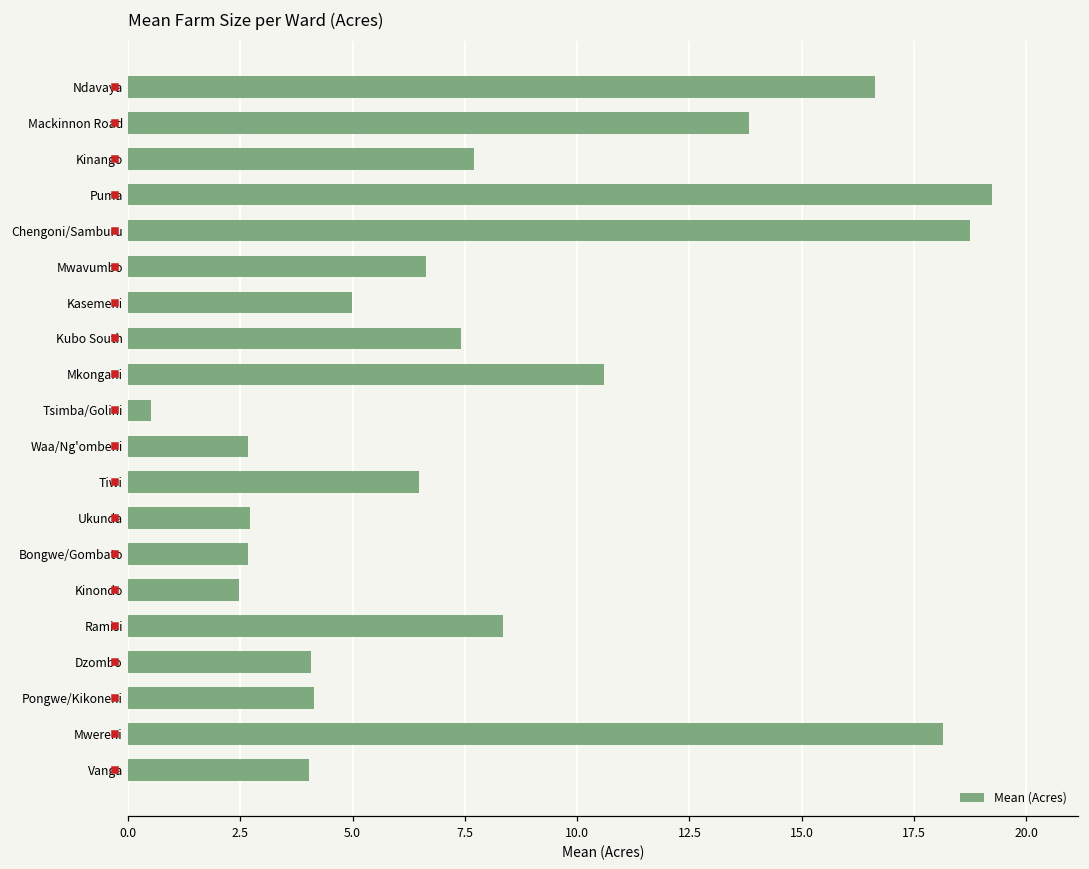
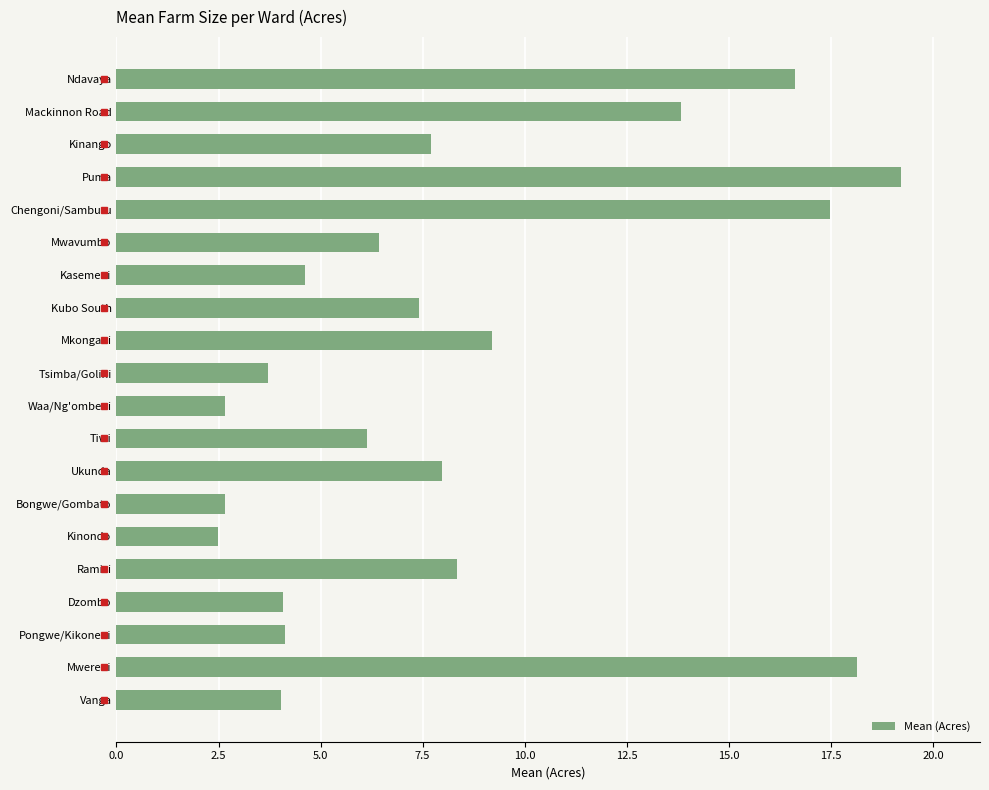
Mean (Acres), Chengoni/Samburu: 18.8 -> 17.5
Mean (Acres), Mwavumbo: 6.6 -> 6.4
Mean (Acres), Kasemeni: 5.0 -> 4.6
Mean (Acres), Mkongani: 10.6 -> 9.2
Mean (Acres), Tsimba/Golini: 0.5 -> 3.7
Mean (Acres), Tiwi: 6.5 -> 6.1
Mean (Acres), Ukunda: 2.7 -> 8.0
